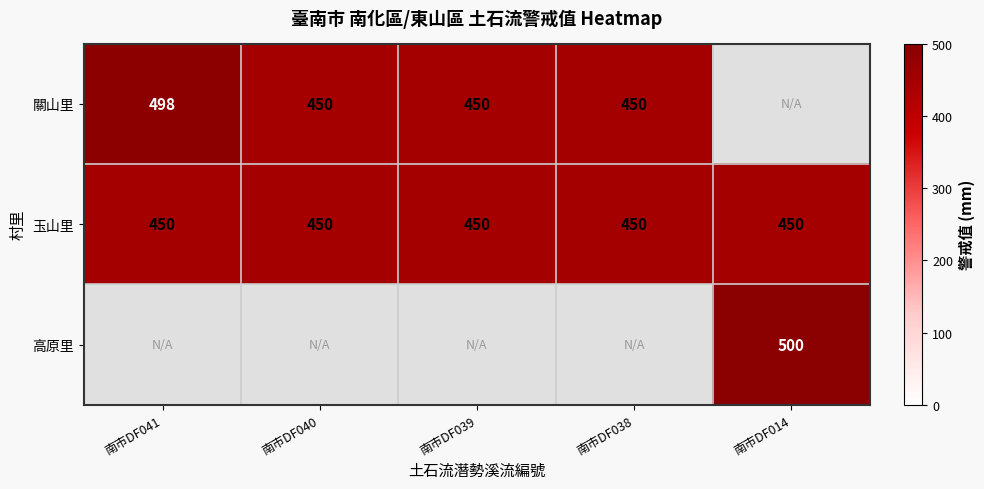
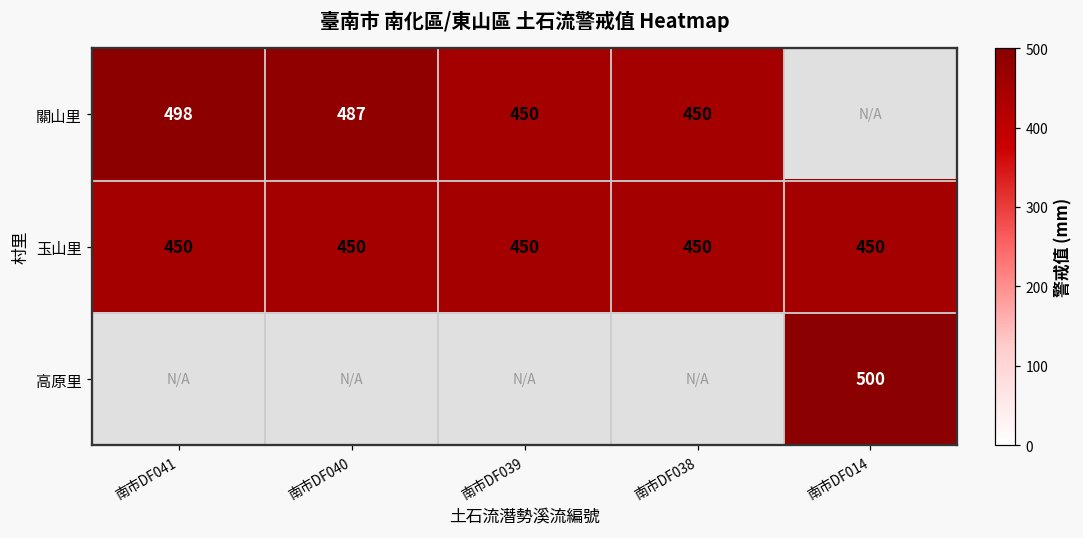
關山里, 南市DF040: 450 -> 487
